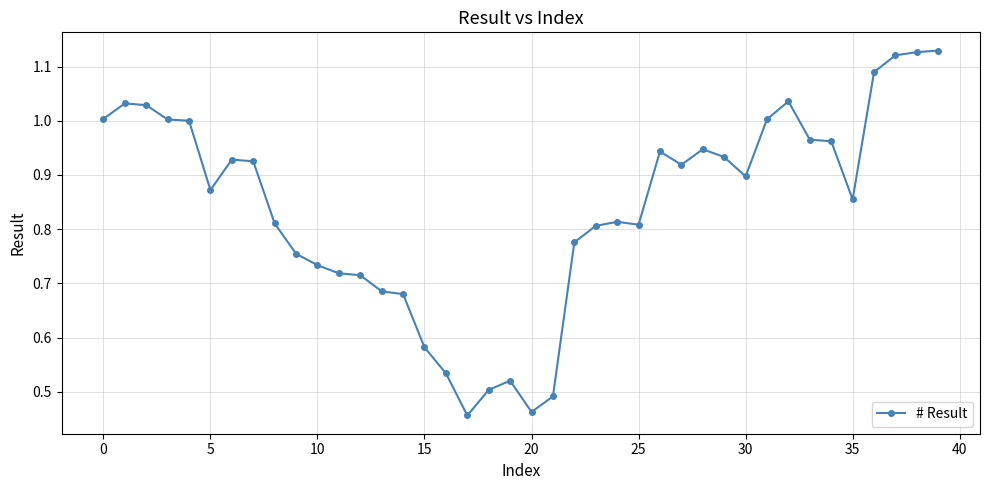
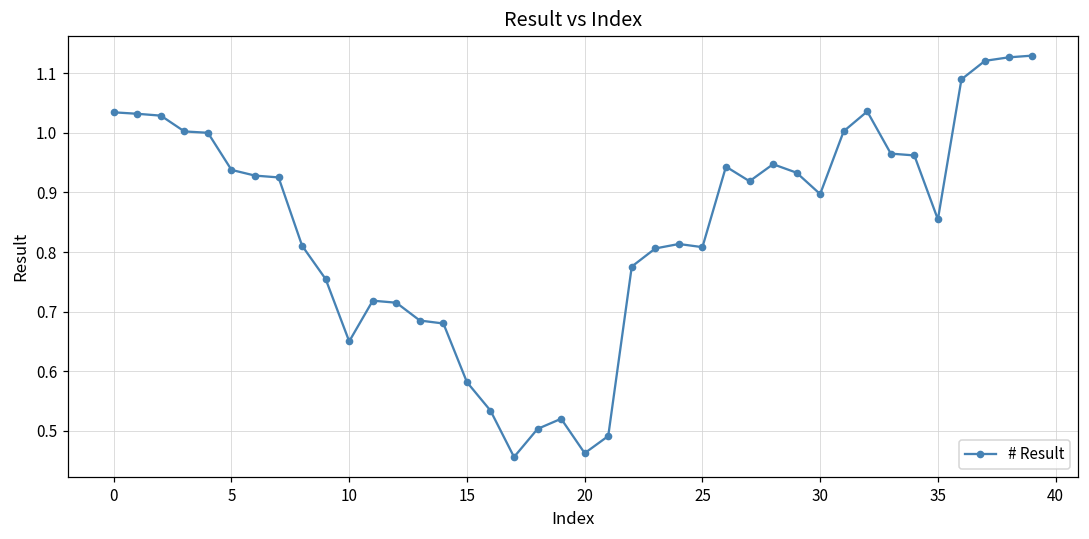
0: 1.00 -> 1.03
5: 0.87 -> 0.94
10: 0.73 -> 0.65
